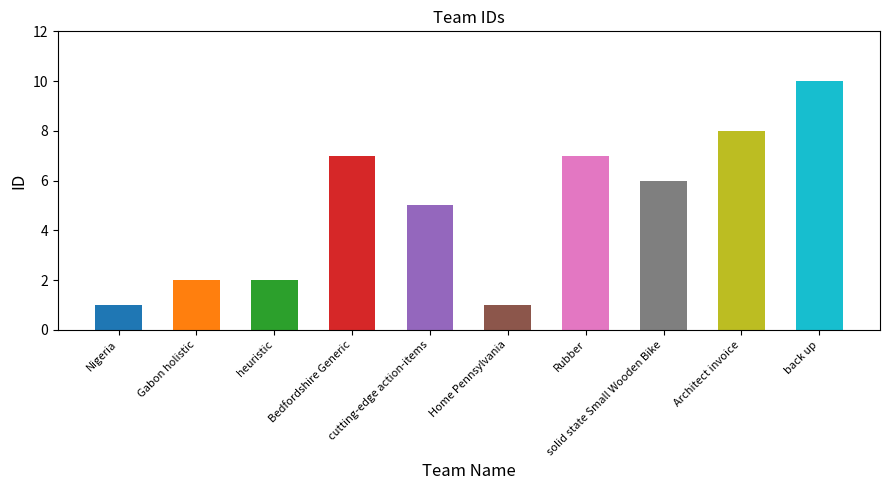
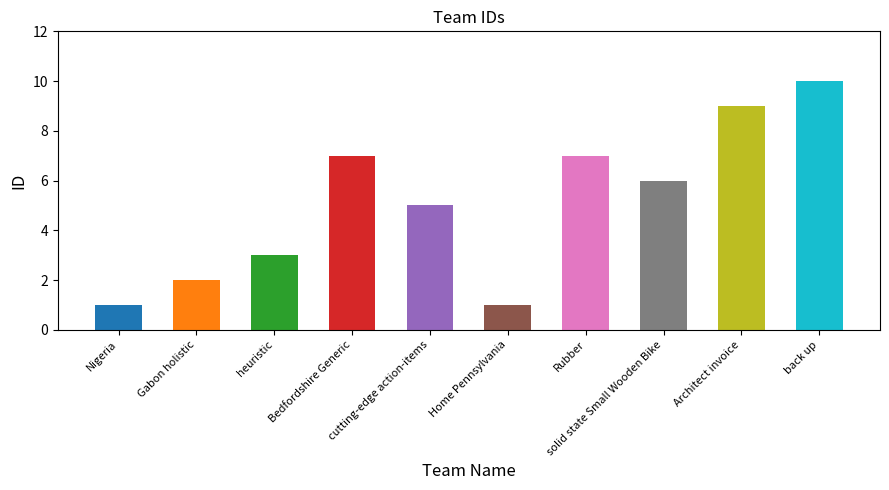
heuristic: 2 -> 3
Architect invoice: 8 -> 9
